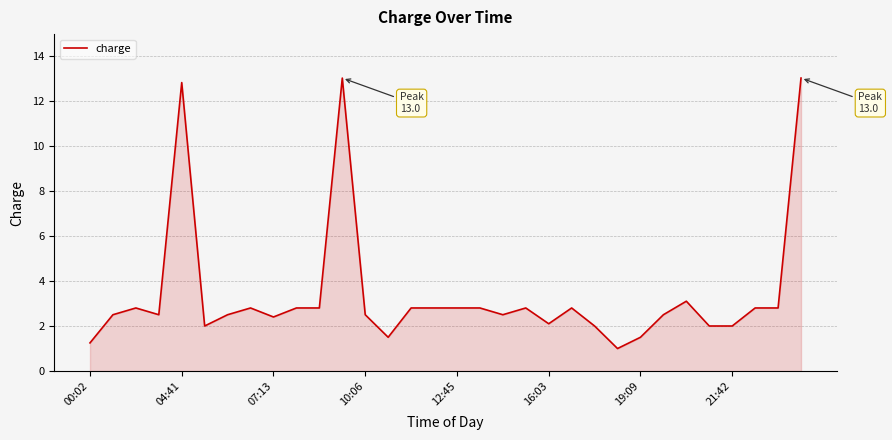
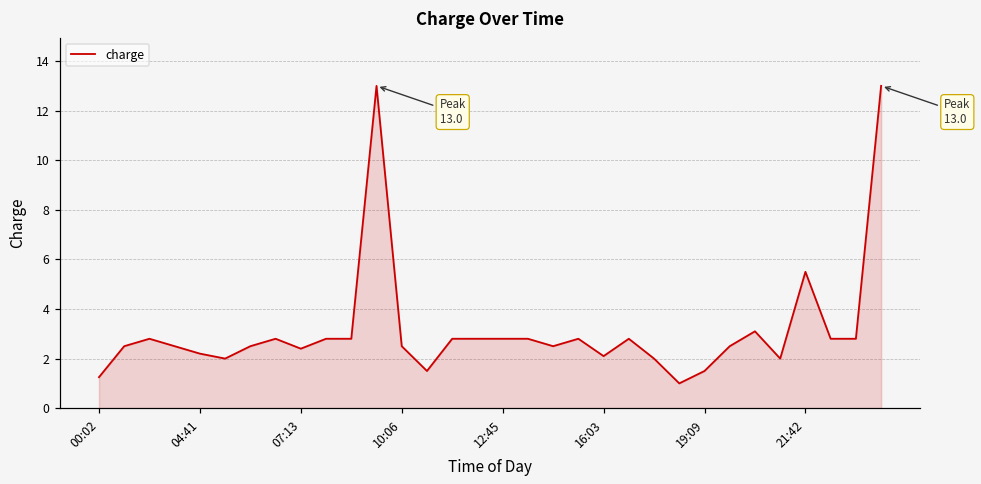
04:41: 12.8 -> 2.2
21:42: 2.0 -> 5.5
